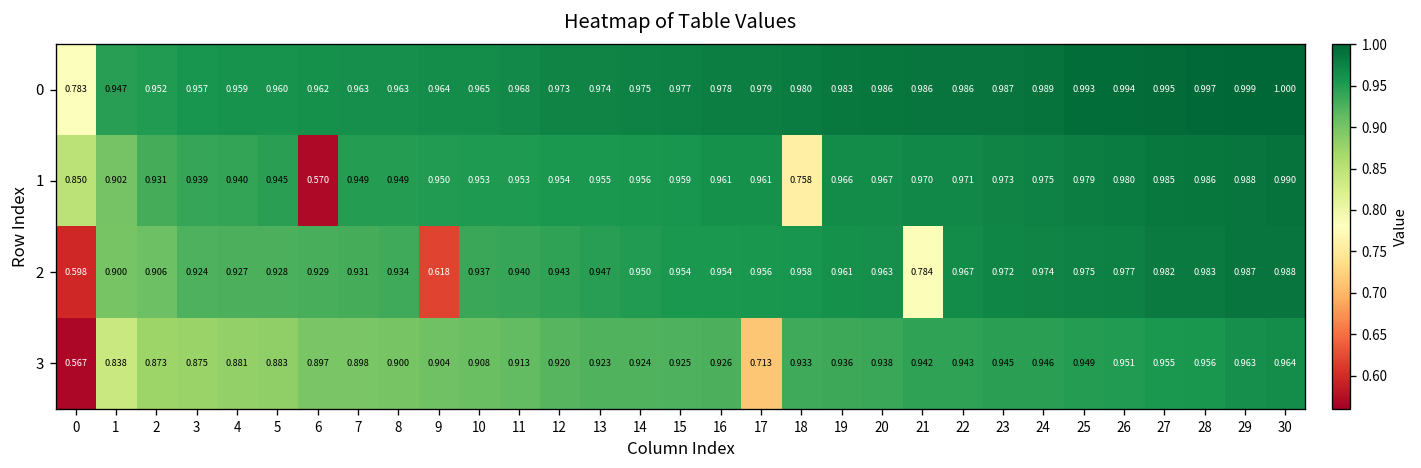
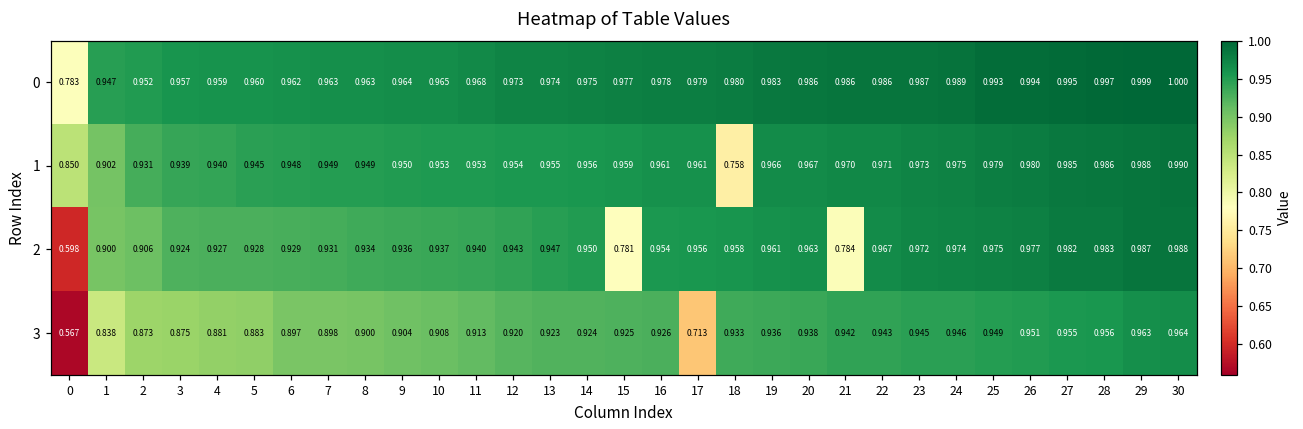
1, 6: 0.570 -> 0.948
2, 9: 0.618 -> 0.936
2, 15: 0.954 -> 0.781
